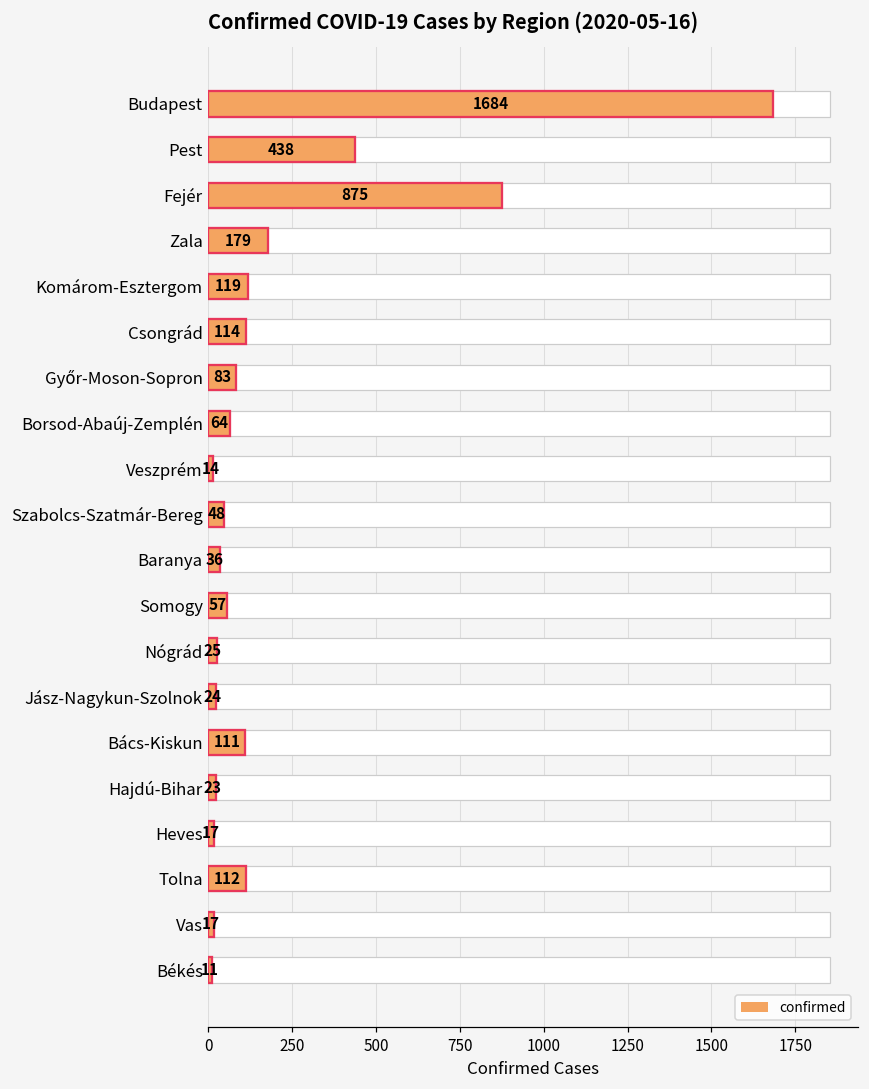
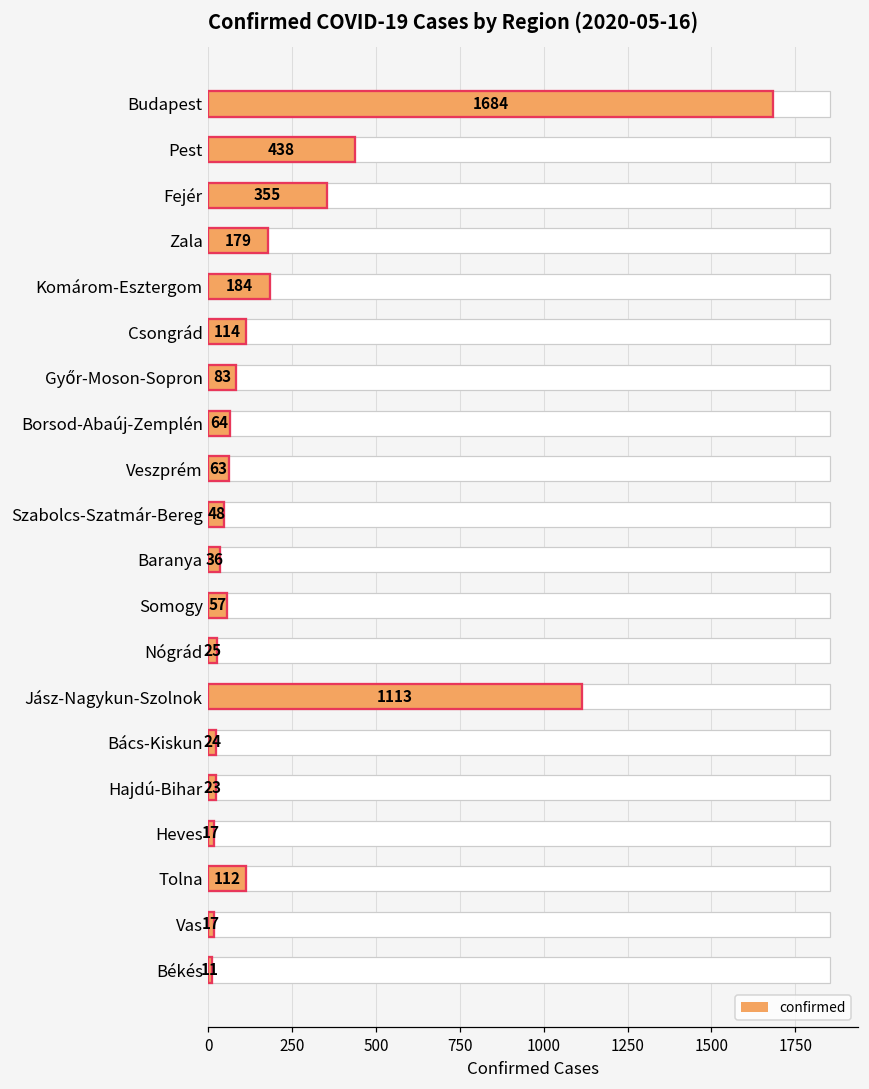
confirmed, Fejér: 875 -> 355
confirmed, Komárom-Esztergom: 119 -> 184
confirmed, Veszprém: 14 -> 63
confirmed, Jász-Nagykun-Szolnok: 24 -> 1113
confirmed, Bács-Kiskun: 111 -> 24
